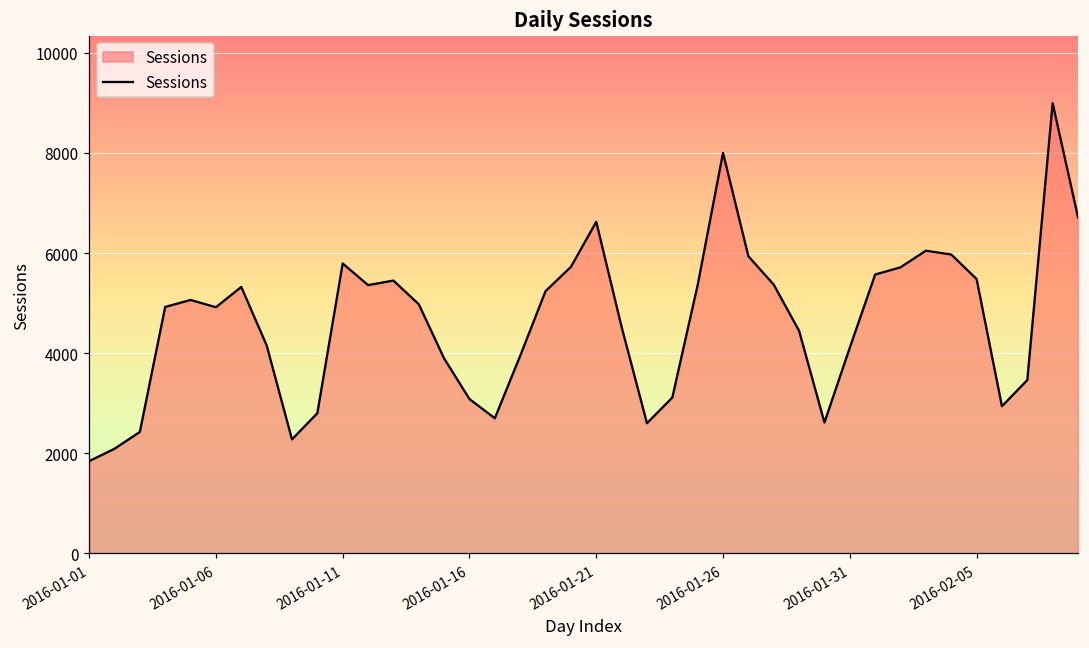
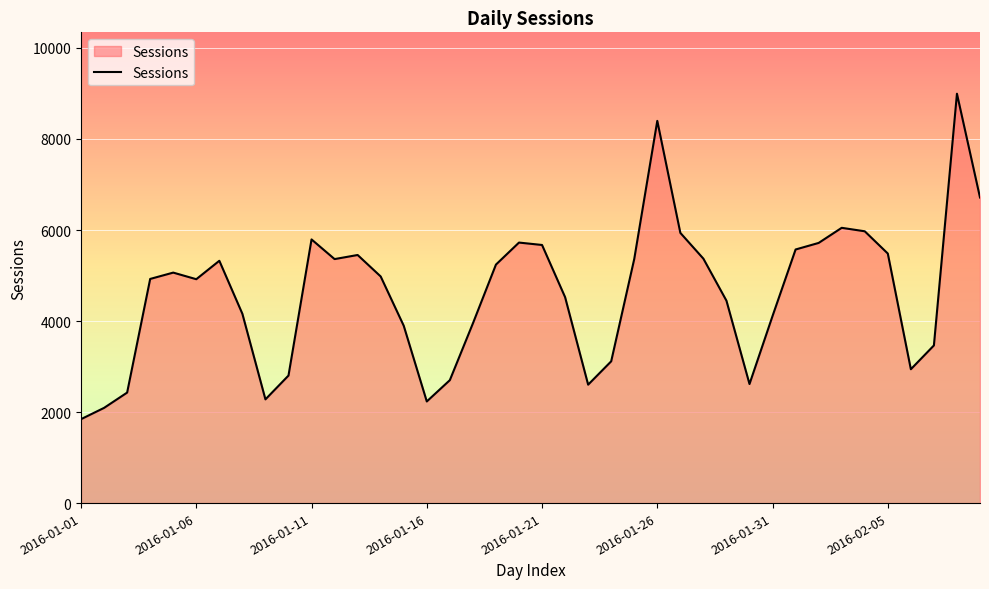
2016-01-16: 3100 -> 2200
2016-01-21: 6600 -> 5700
2016-01-26: 8000 -> 8400
